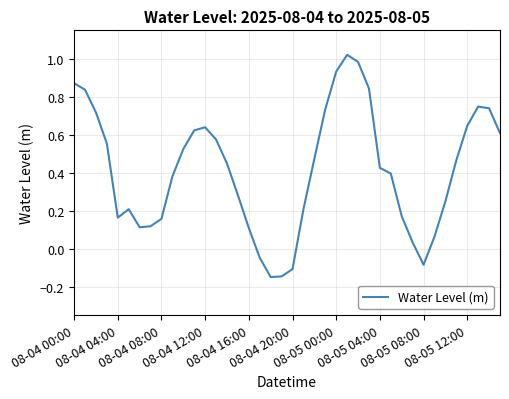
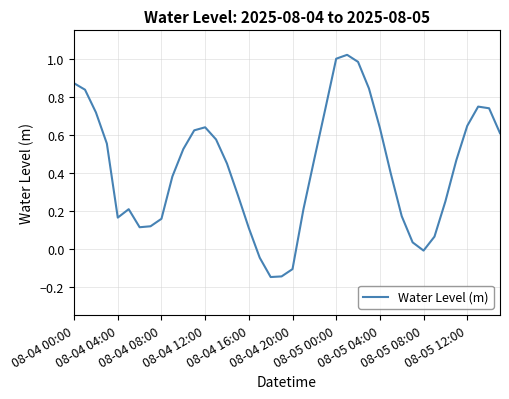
08-05 00:00: 0.93 -> 1.00
08-05 04:00: 0.43 -> 0.64
08-05 08:00: -0.08 -> -0.01
